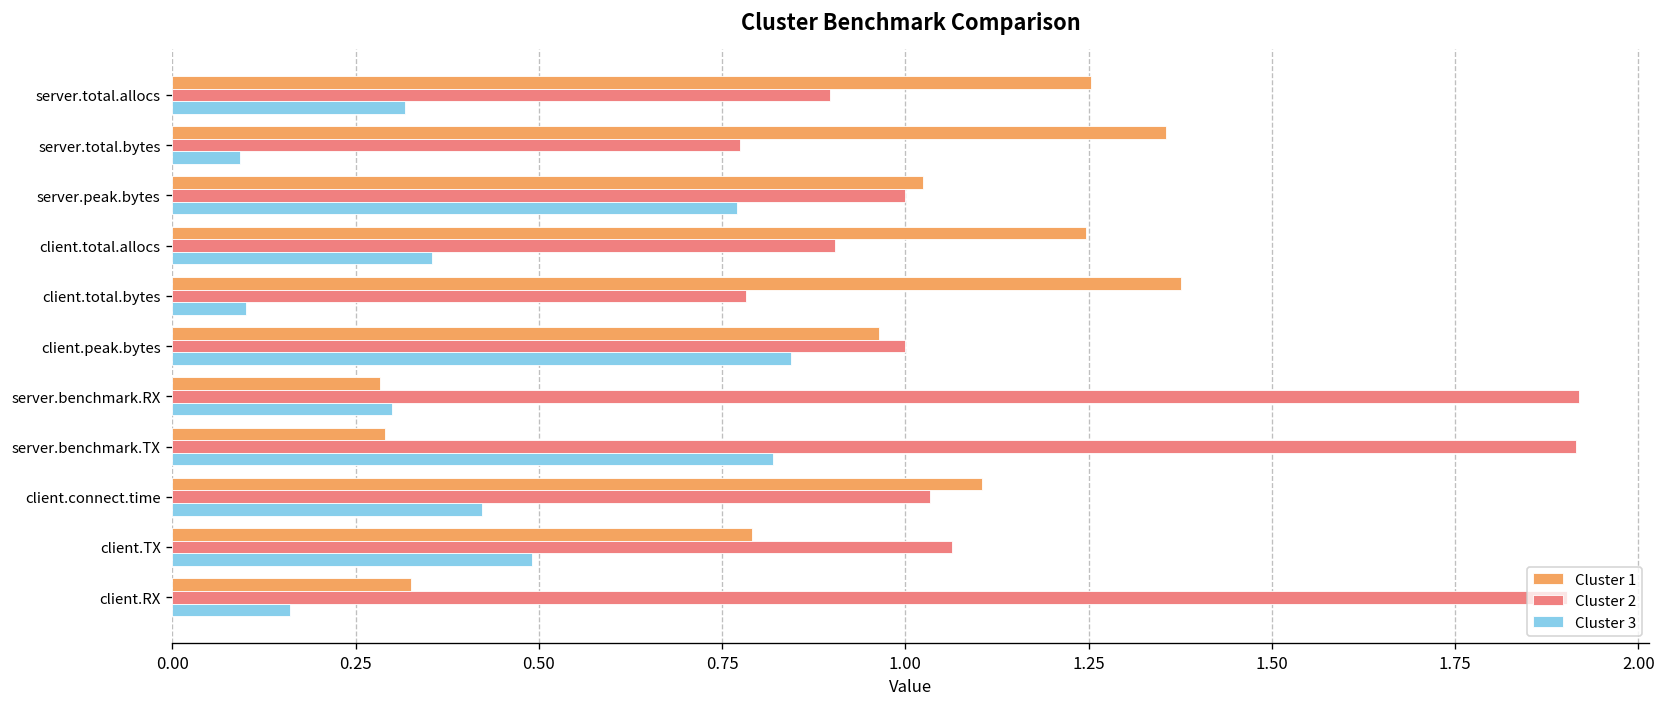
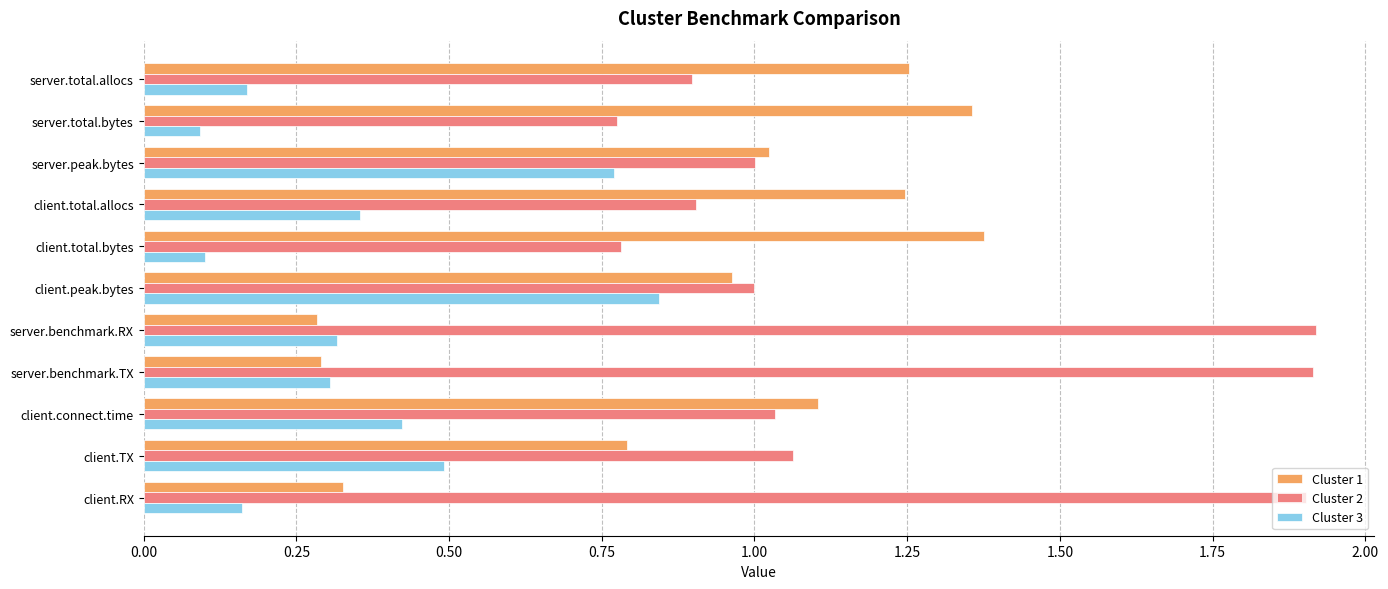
Cluster 3, server.total.allocs: 0.32 -> 0.17
Cluster 3, server.benchmark.RX: 0.30 -> 0.32
Cluster 3, server.benchmark.TX: 0.82 -> 0.31
